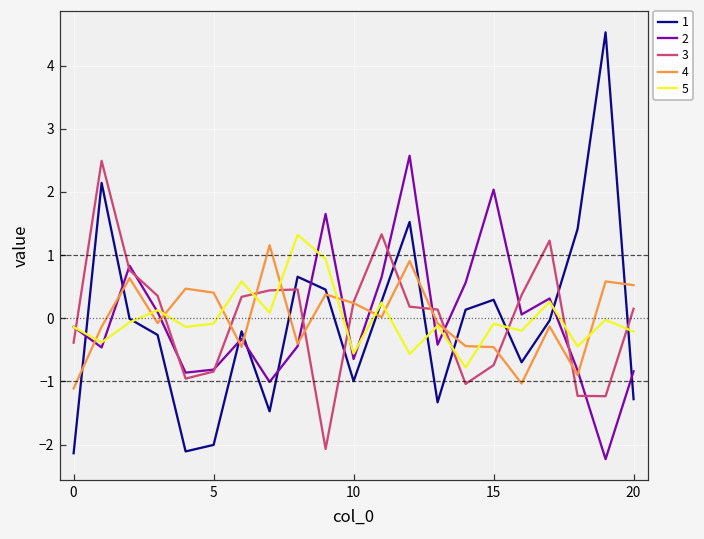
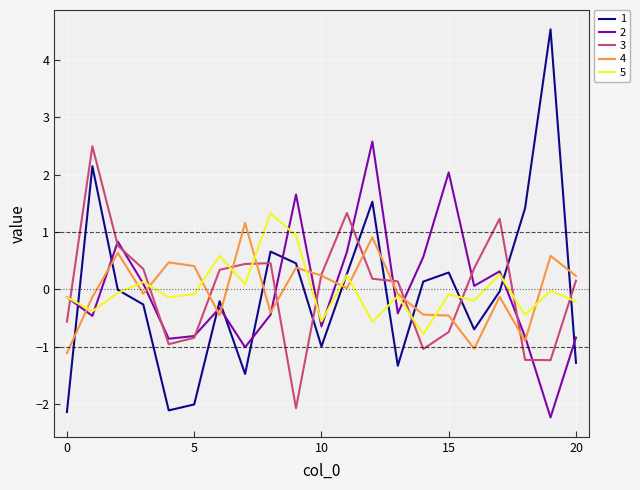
3, 0: -0.4 -> -0.6
4, 20: 0.5 -> 0.2
